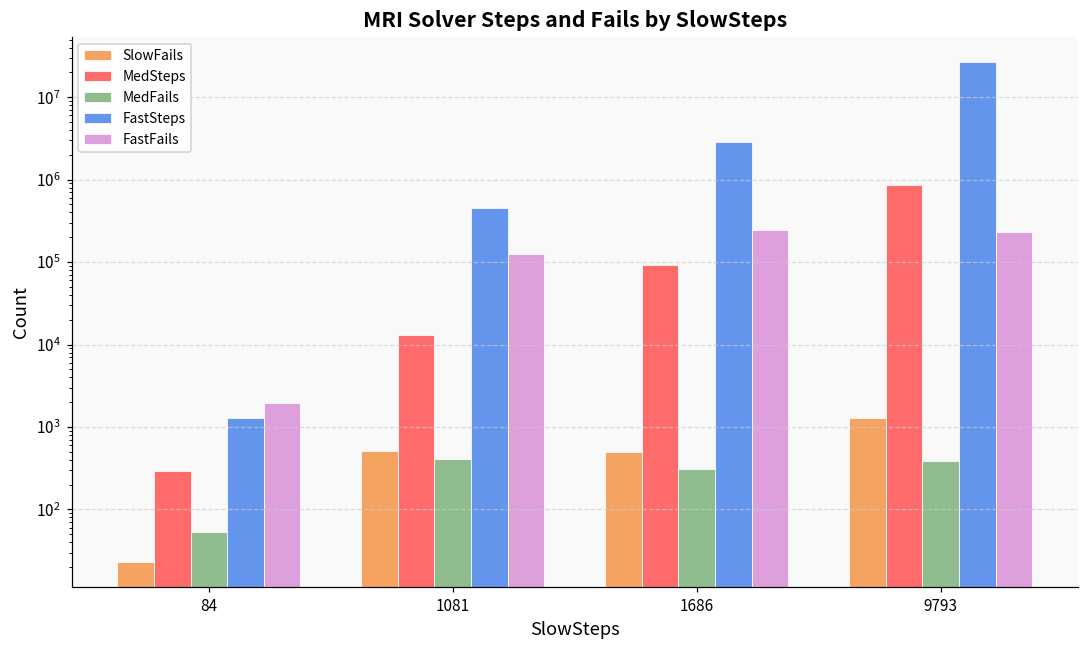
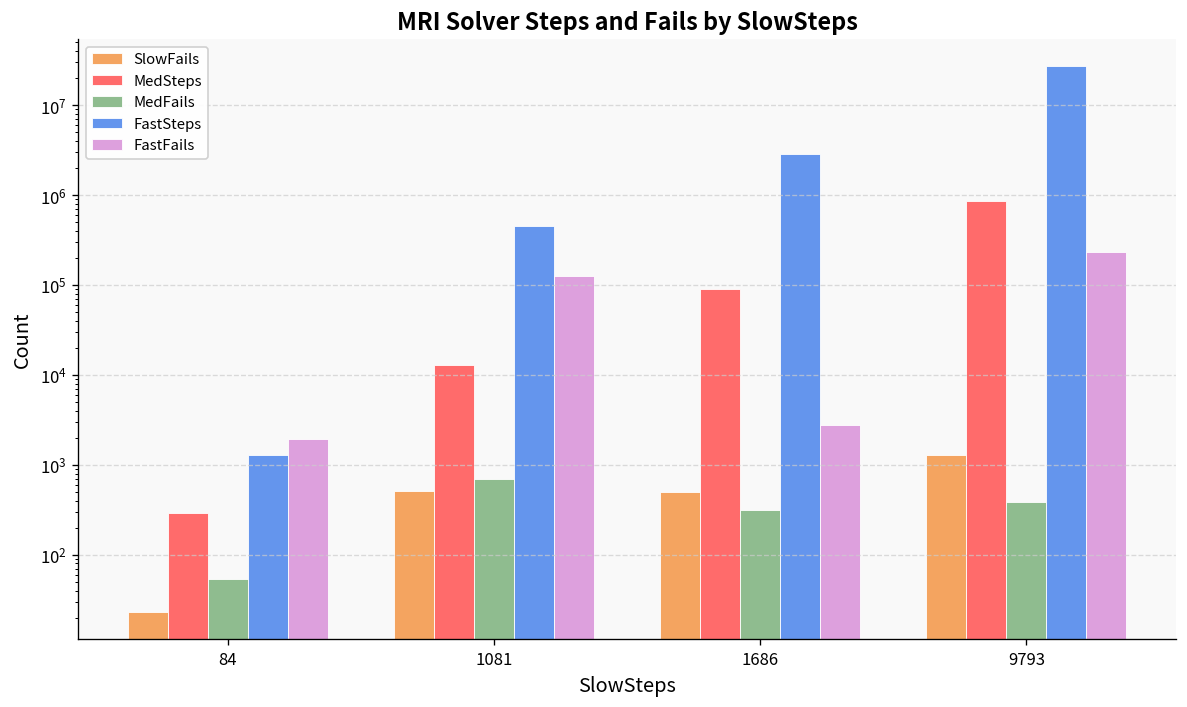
MedFails, 1081: 400 -> 700
FastFails, 1686: 250000 -> 2800
